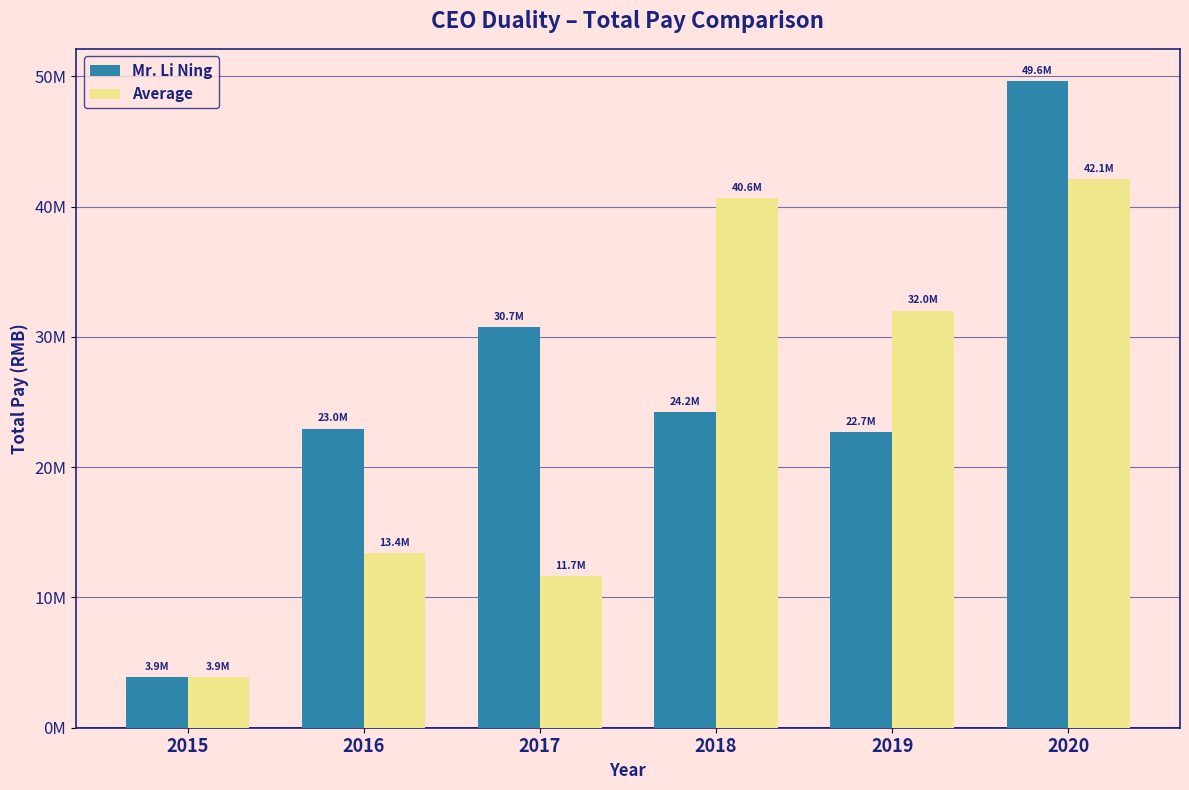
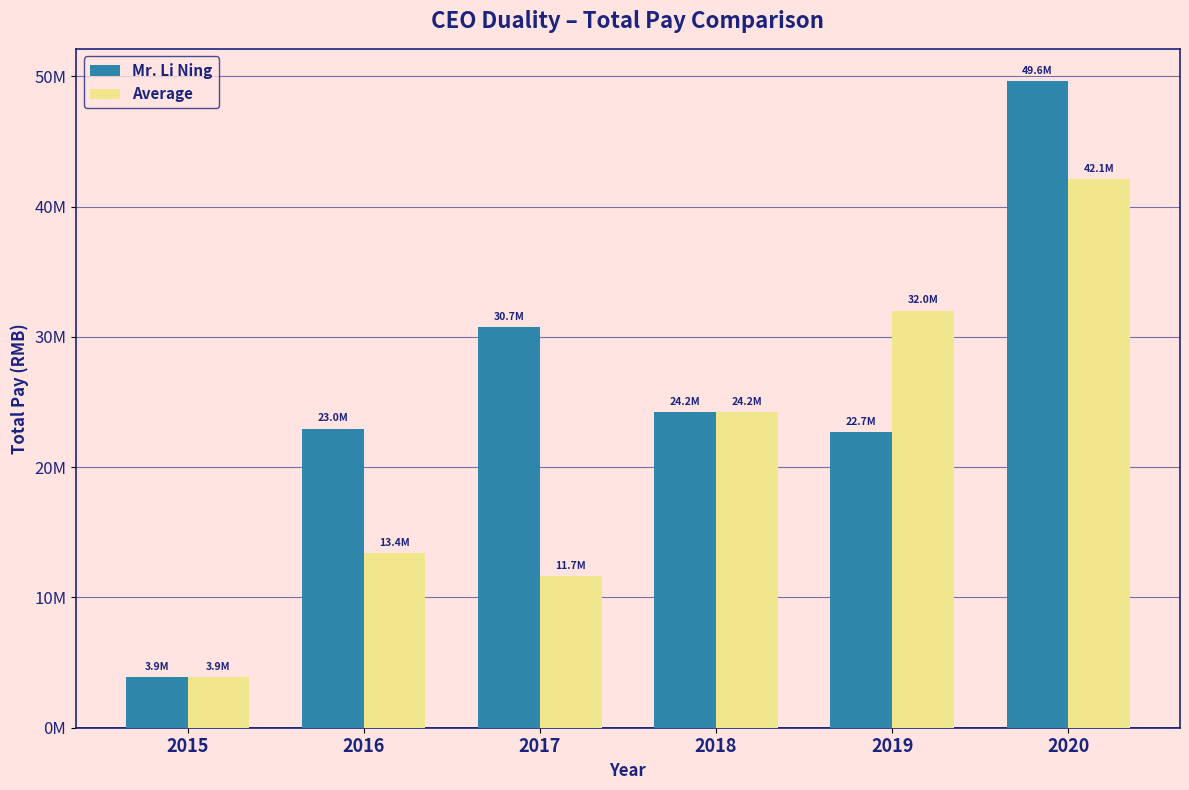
Average, 2018: 40.6M -> 24.2M
